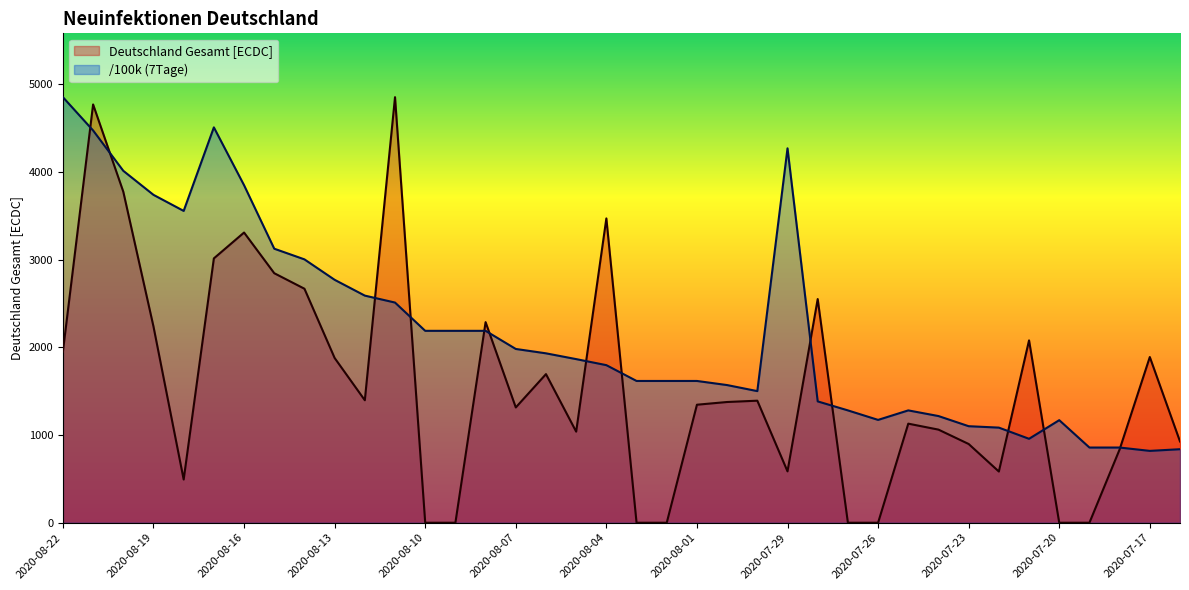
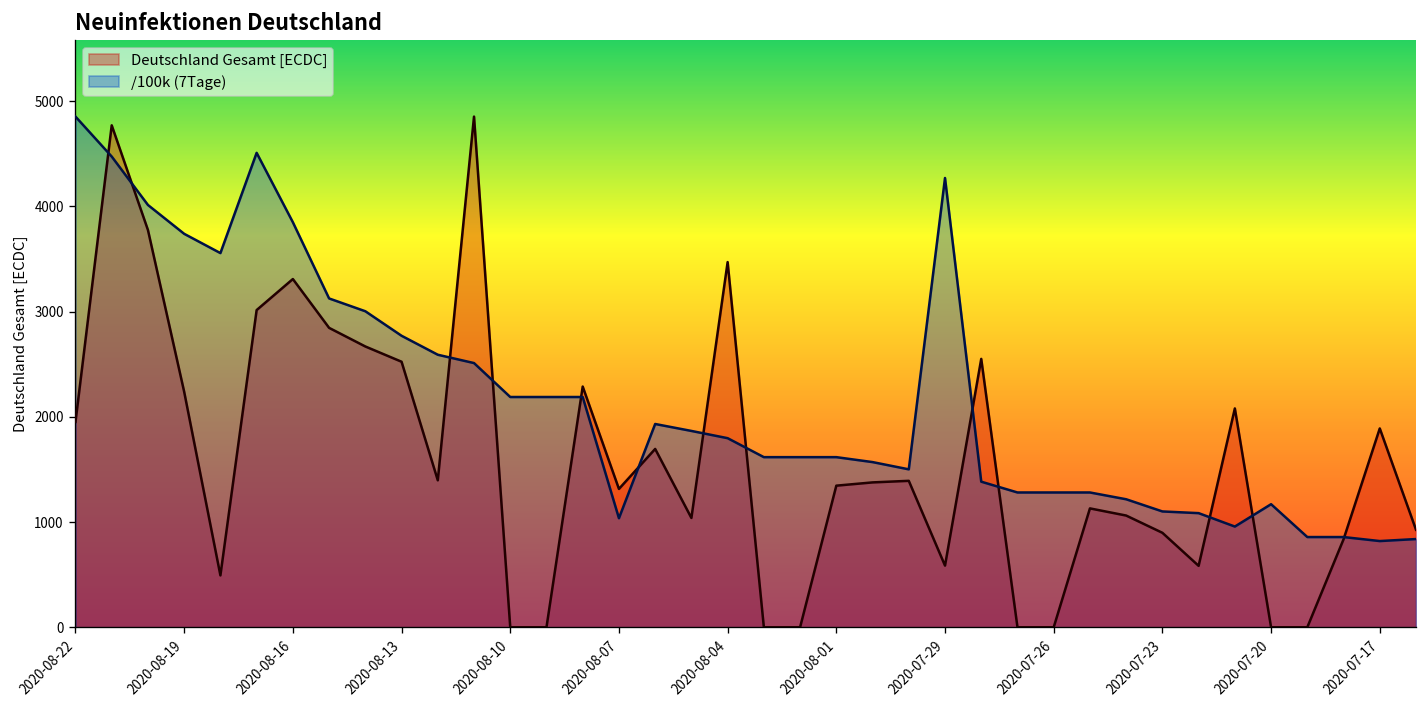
Deutschland Gesamt [ECDC], 2020-08-13: 1900 -> 2500
/100k (7Tage), 2020-08-07: 2000 -> 1000
/100k (7Tage), 2020-07-26: 1200 -> 1300
